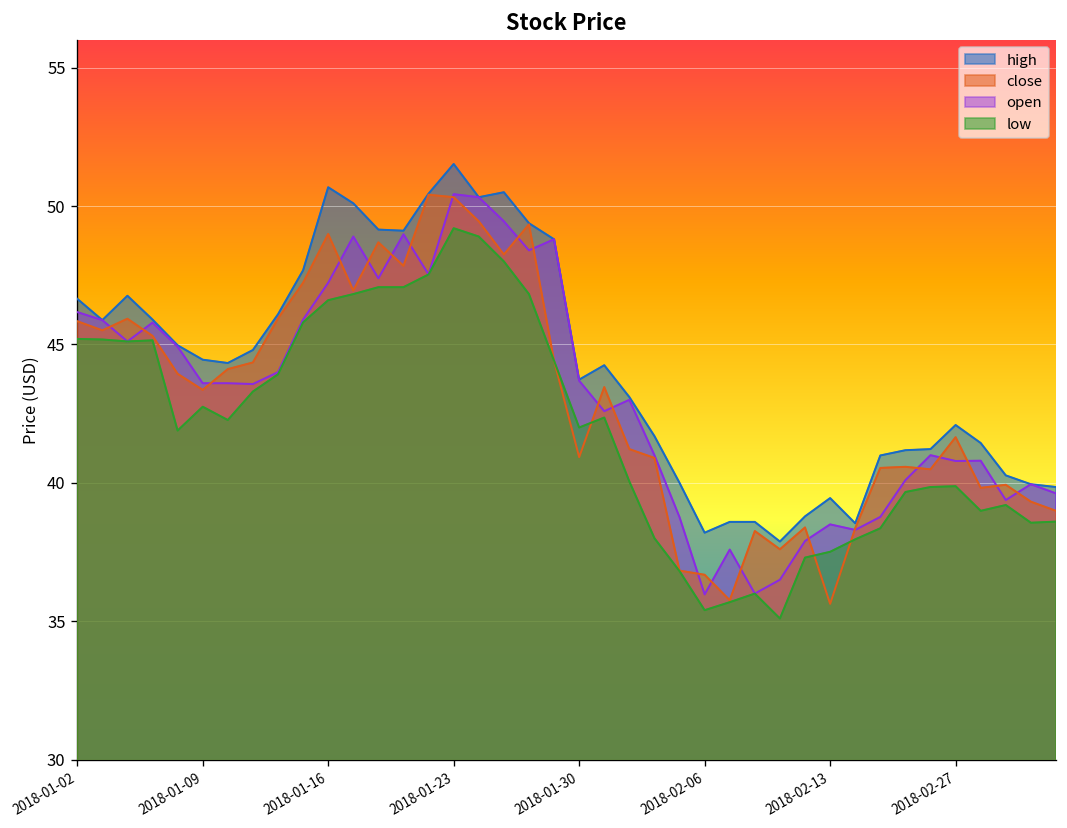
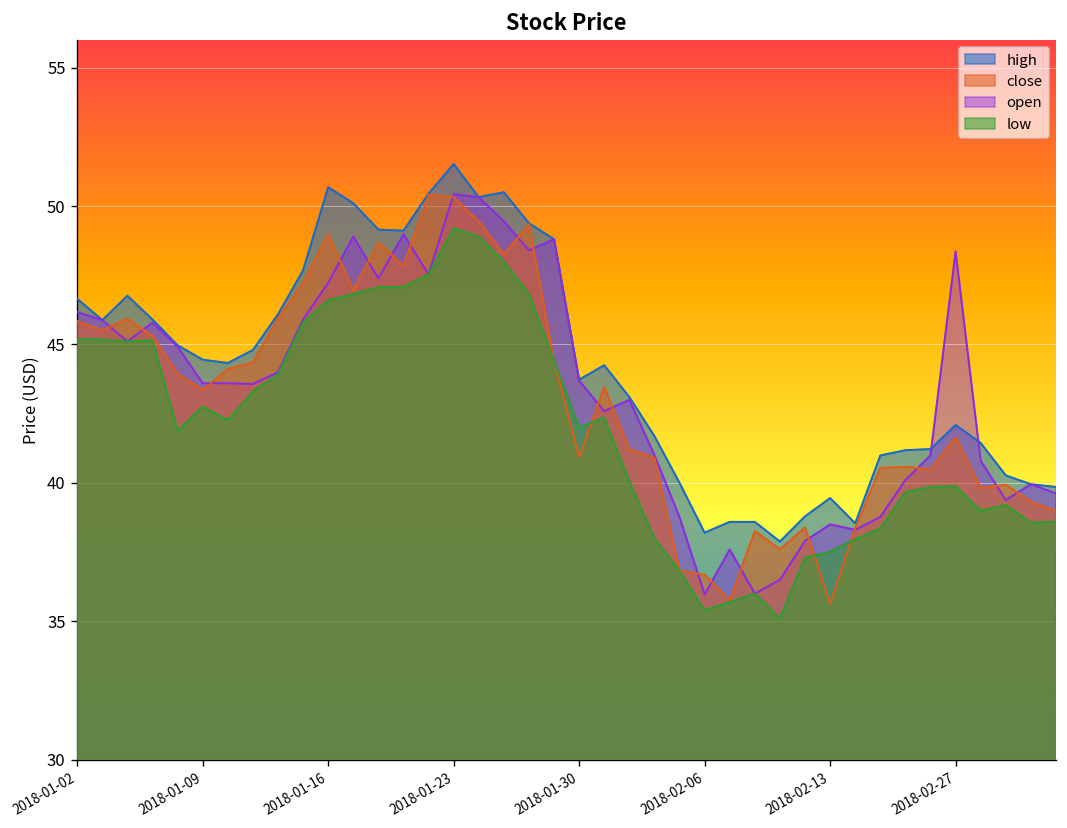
open, 2018-02-27: 40.8 -> 48.4
